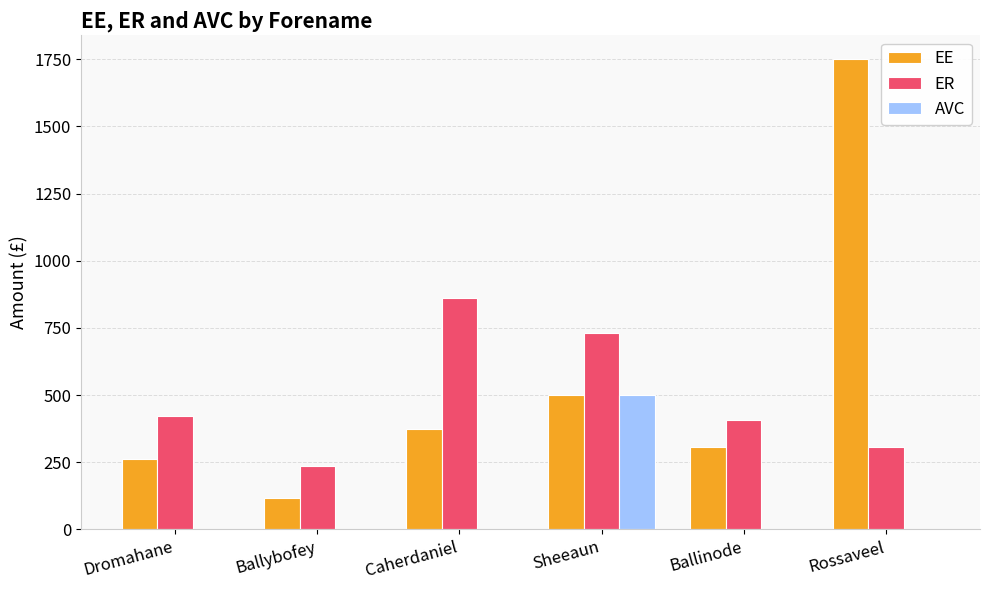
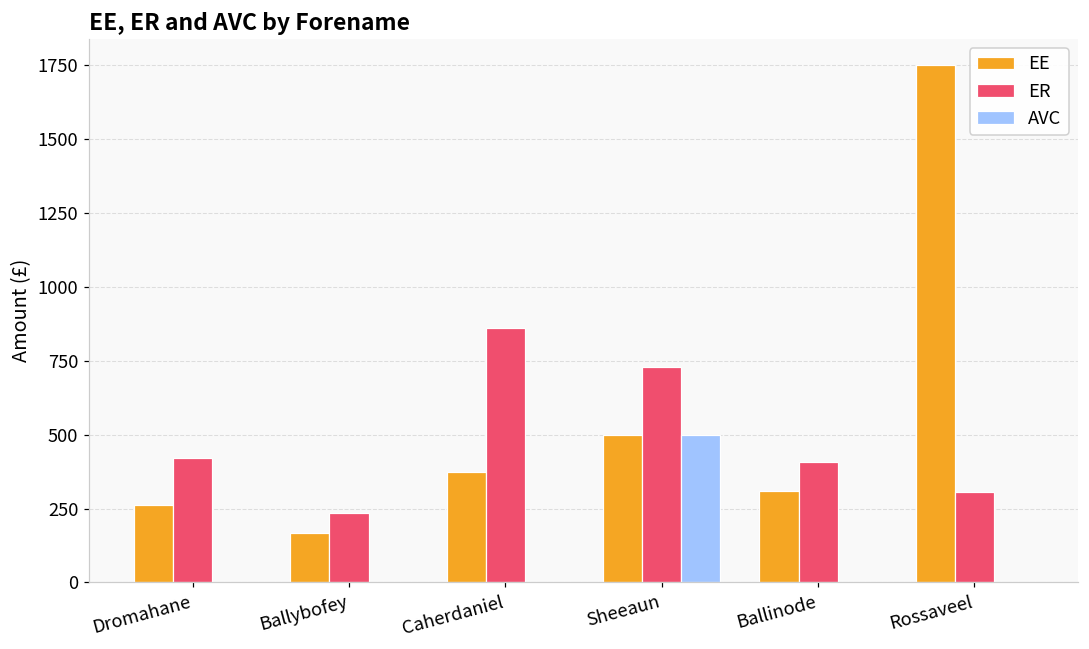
EE, Ballybofey: 120 -> 170
